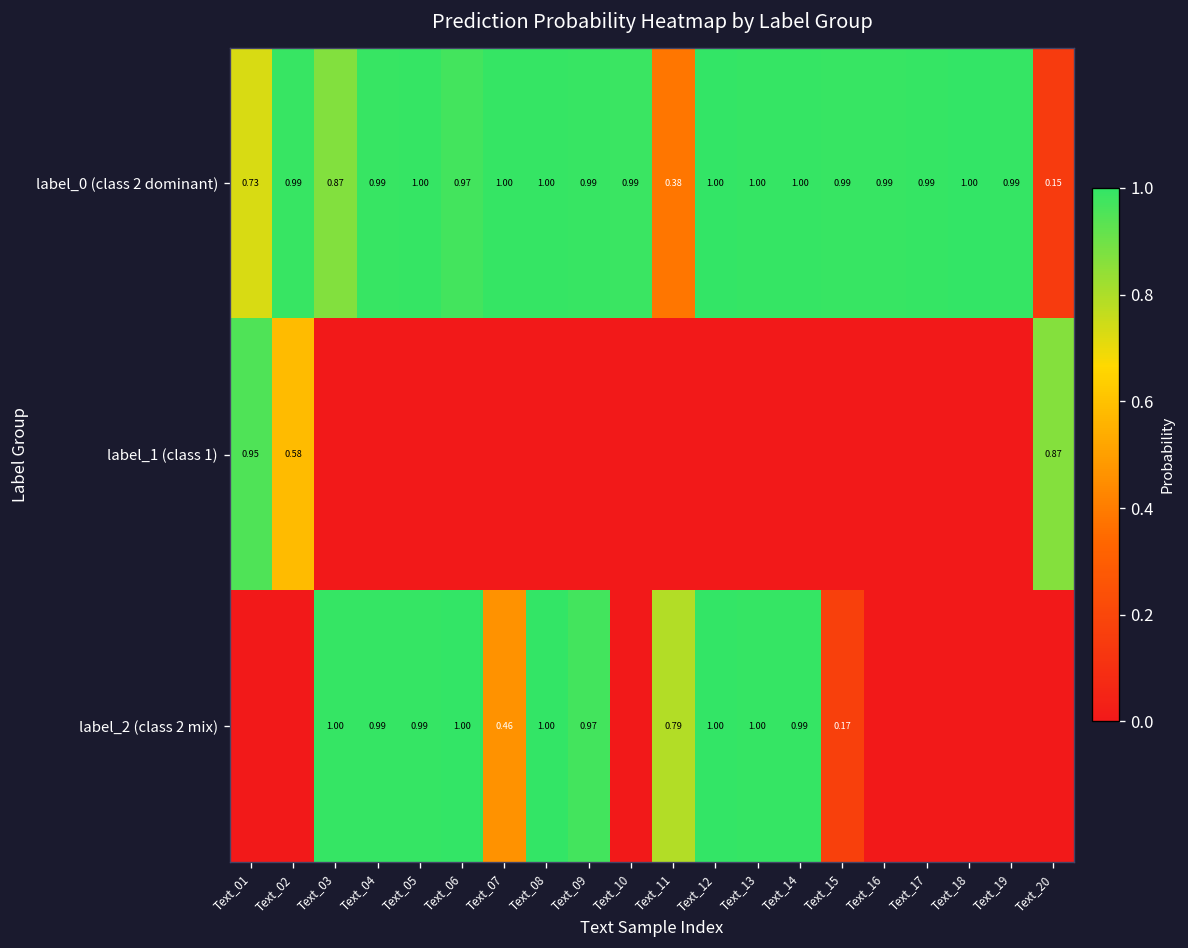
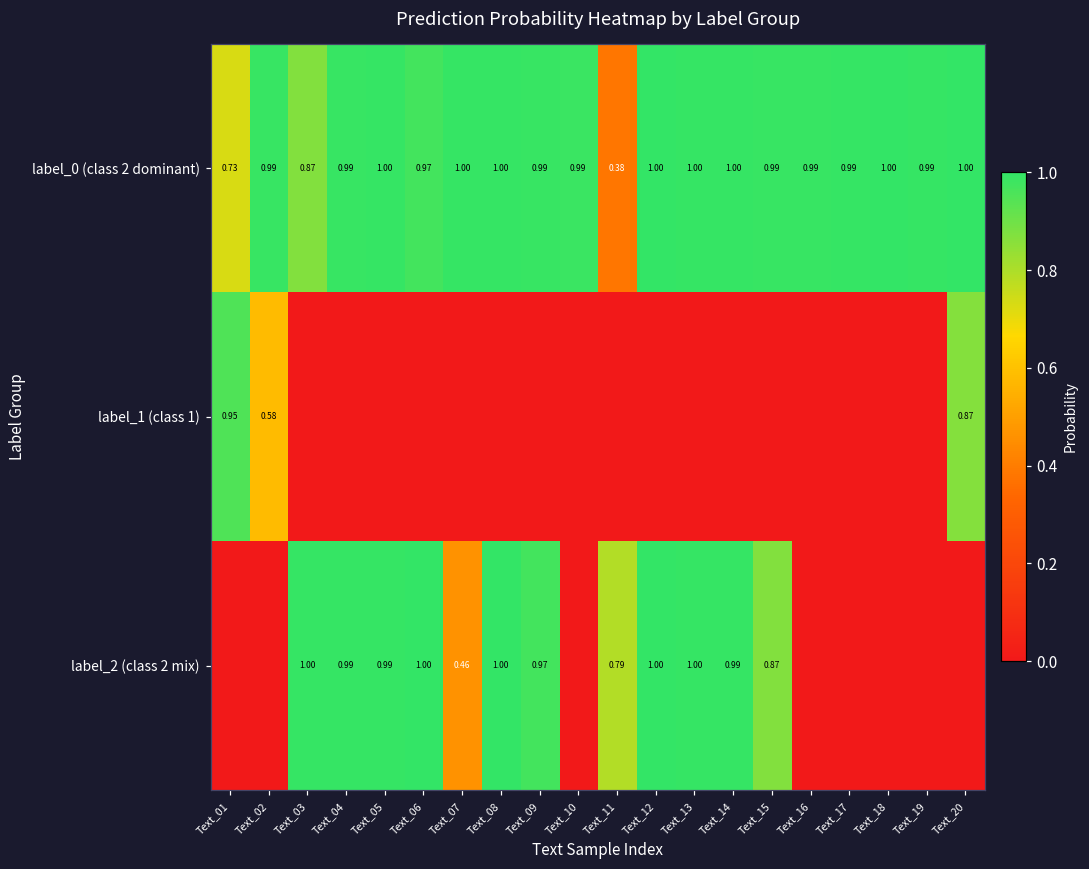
label_0 (class 2 dominant), Text_20: 0.15 -> 1.00
label_2 (class 2 mix), Text_15: 0.17 -> 0.87
